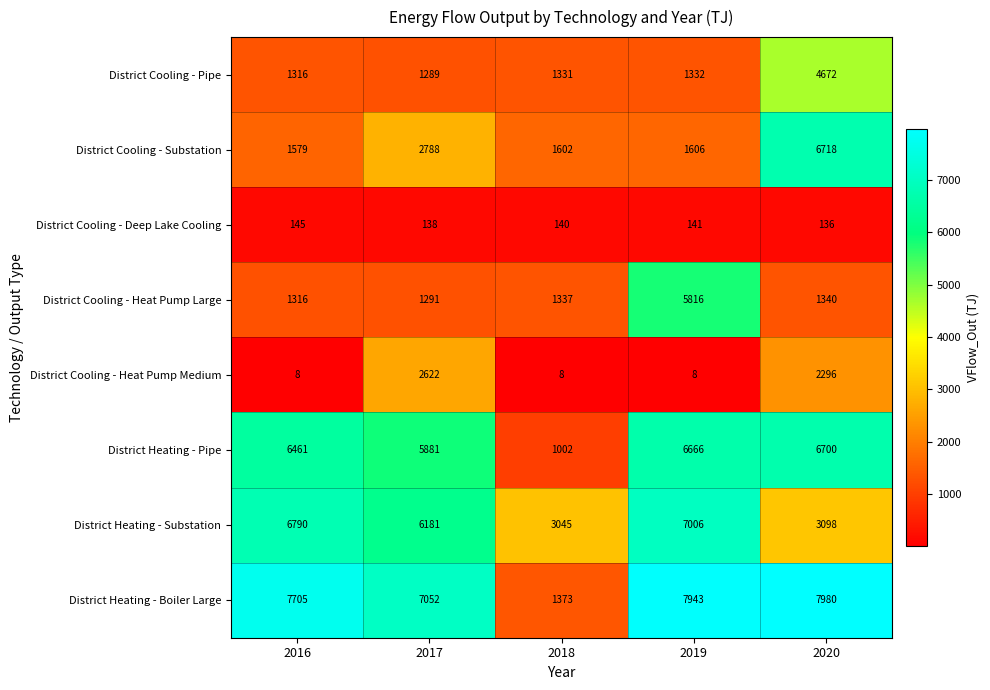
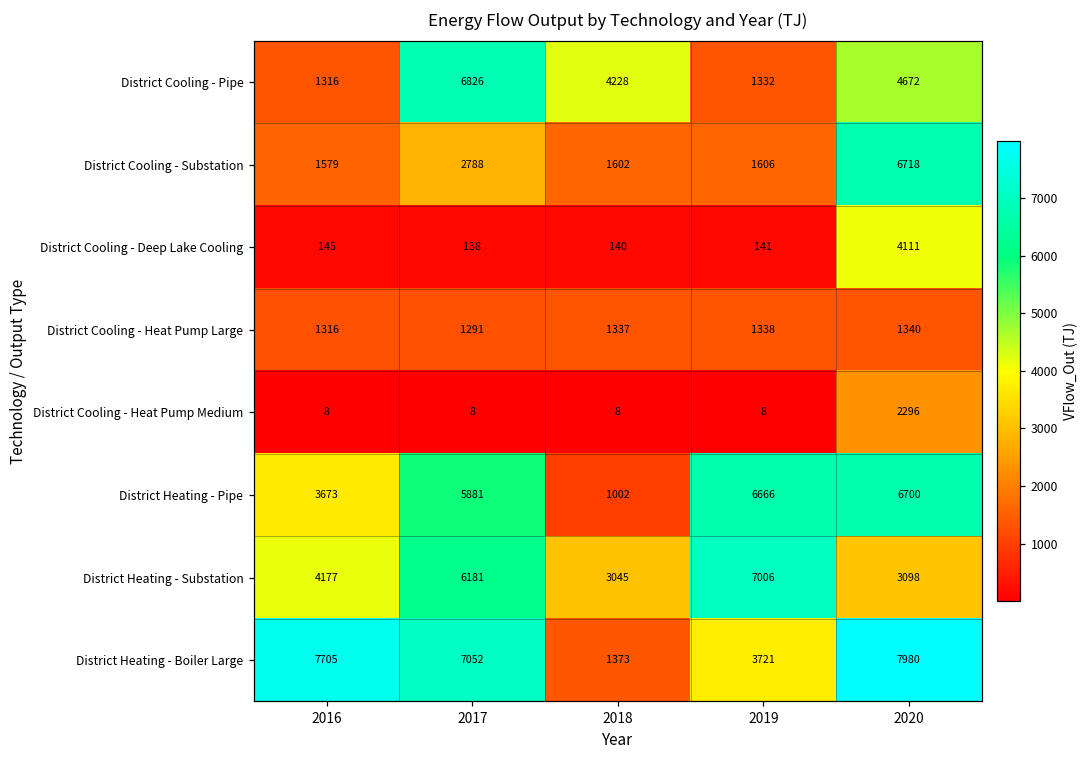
District Cooling - Pipe, 2017: 1289 -> 6826
District Cooling - Pipe, 2018: 1331 -> 4228
District Cooling - Deep Lake Cooling, 2020: 136 -> 4111
District Cooling - Heat Pump Large, 2019: 5816 -> 1338
District Cooling - Heat Pump Medium, 2017: 2622 -> 8
District Heating - Pipe, 2016: 6461 -> 3673
District Heating - Substation, 2016: 6790 -> 4177
District Heating - Boiler Large, 2019: 7943 -> 3721
